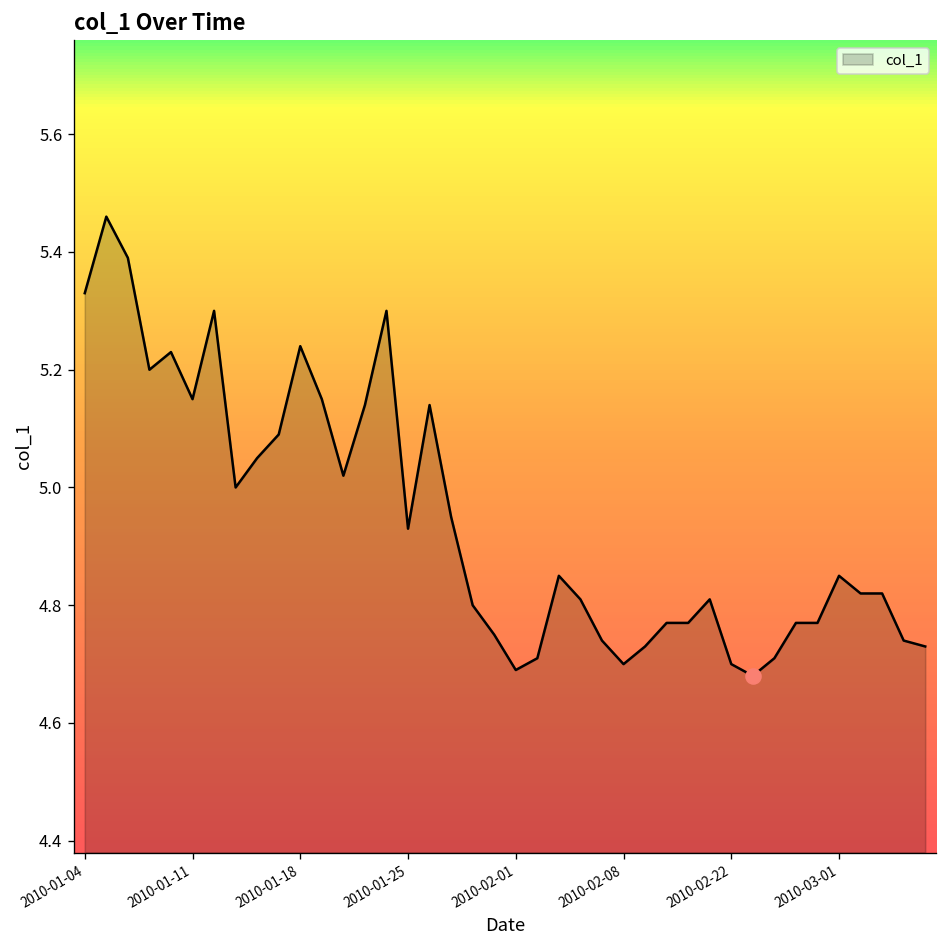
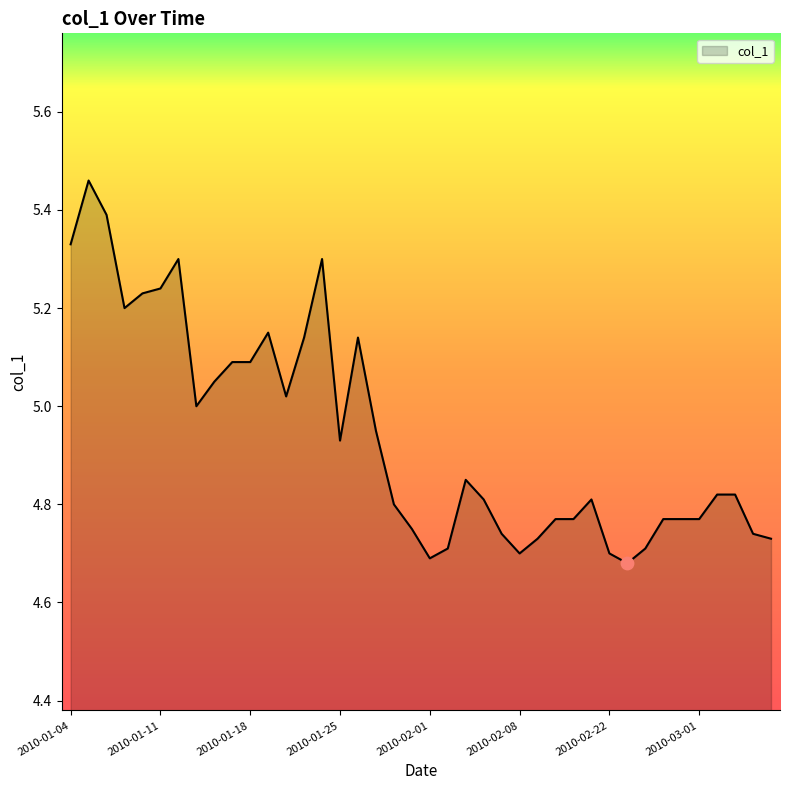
col_1, 2010-01-11: 5.15 -> 5.24
col_1, 2010-01-18: 5.24 -> 5.09
col_1, 2010-03-01: 4.85 -> 4.77
